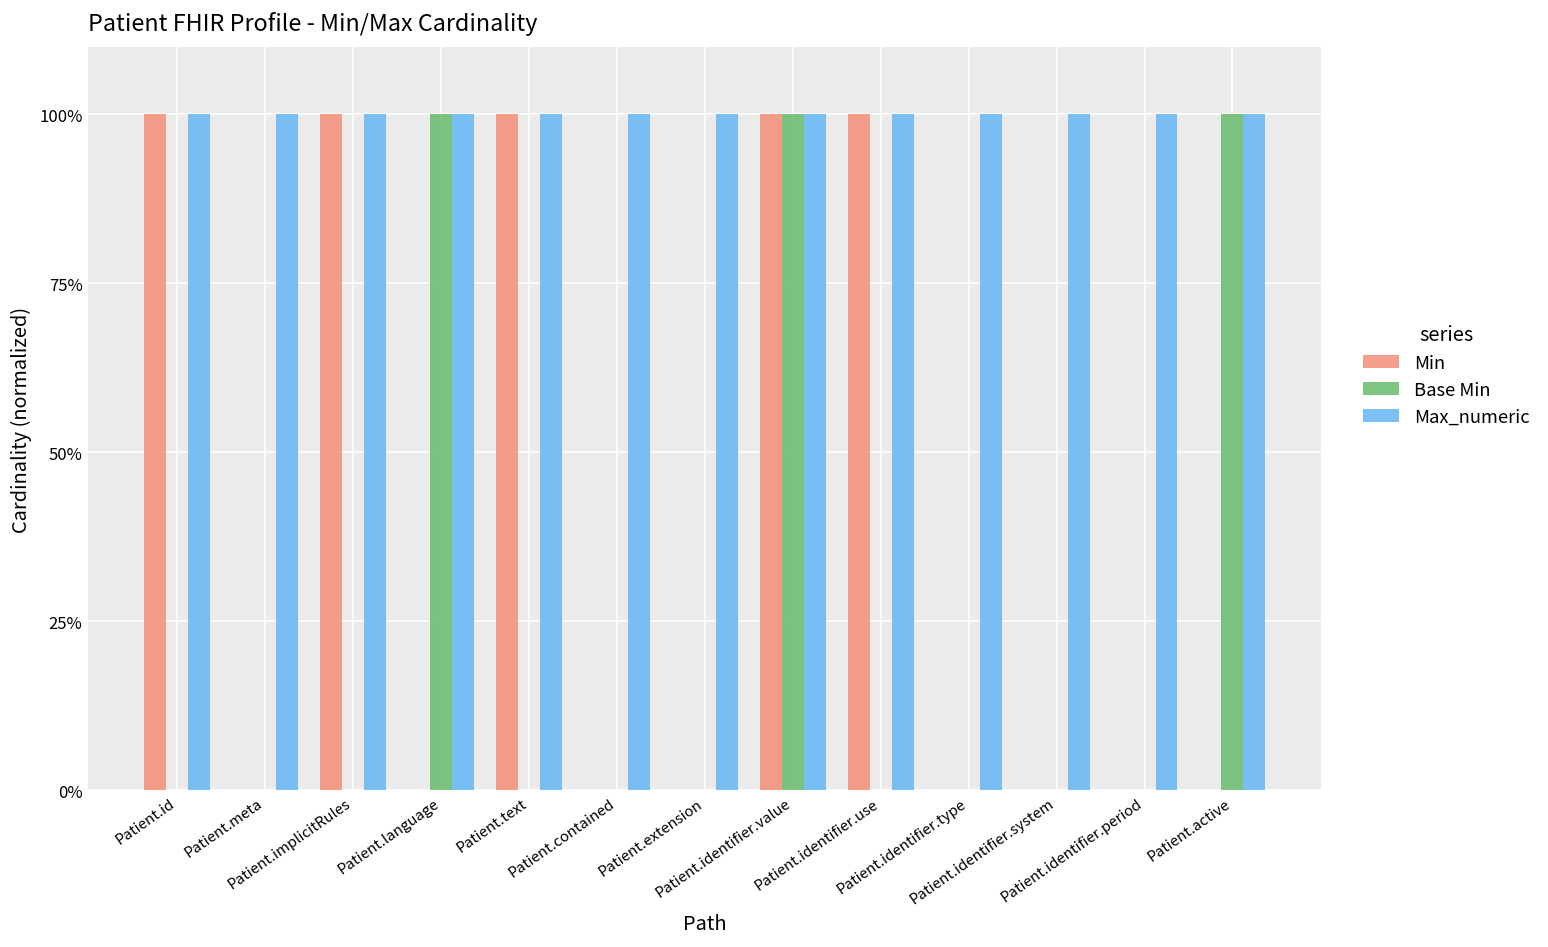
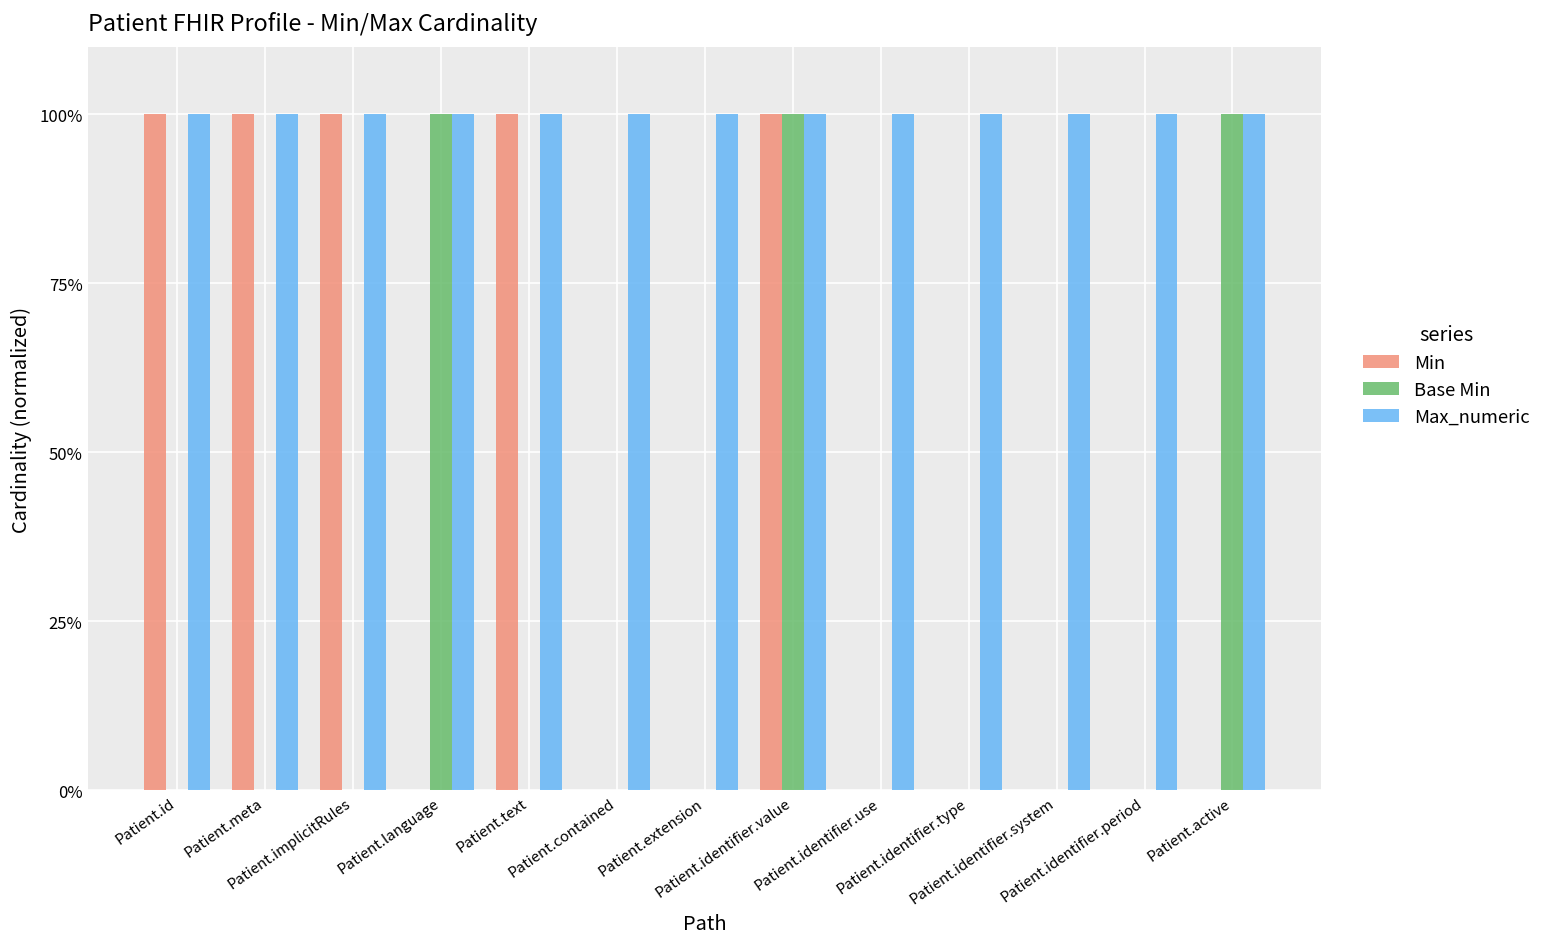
Min, Patient.meta: 0% -> 100%
Min, Patient.identifier.use: 100% -> 0%
